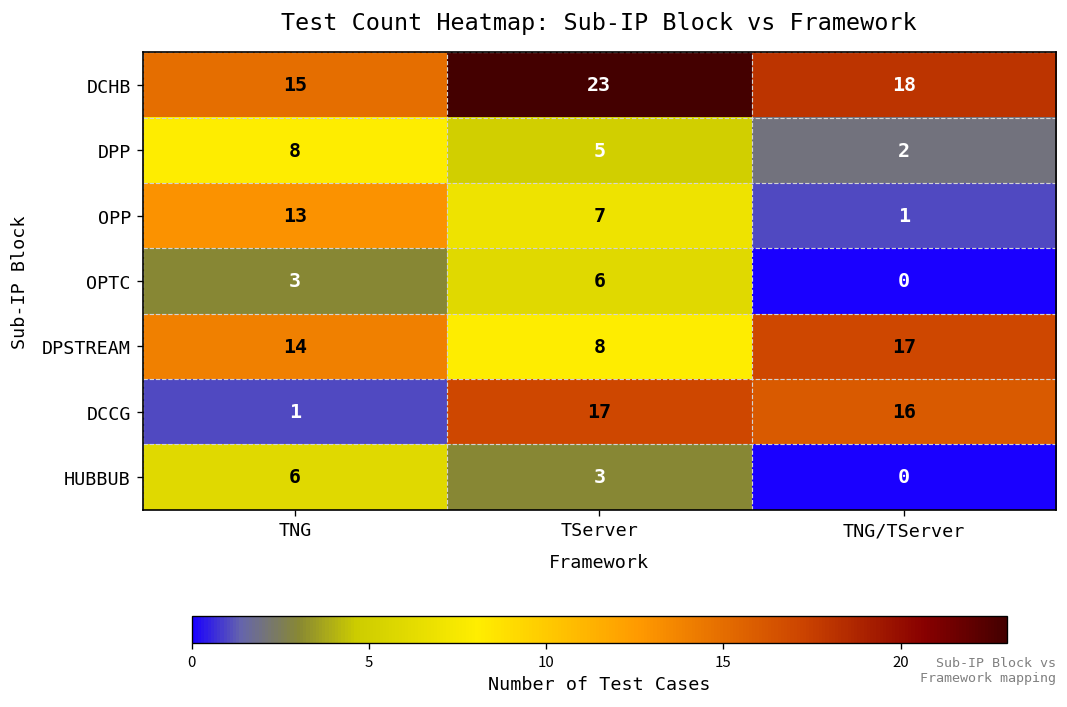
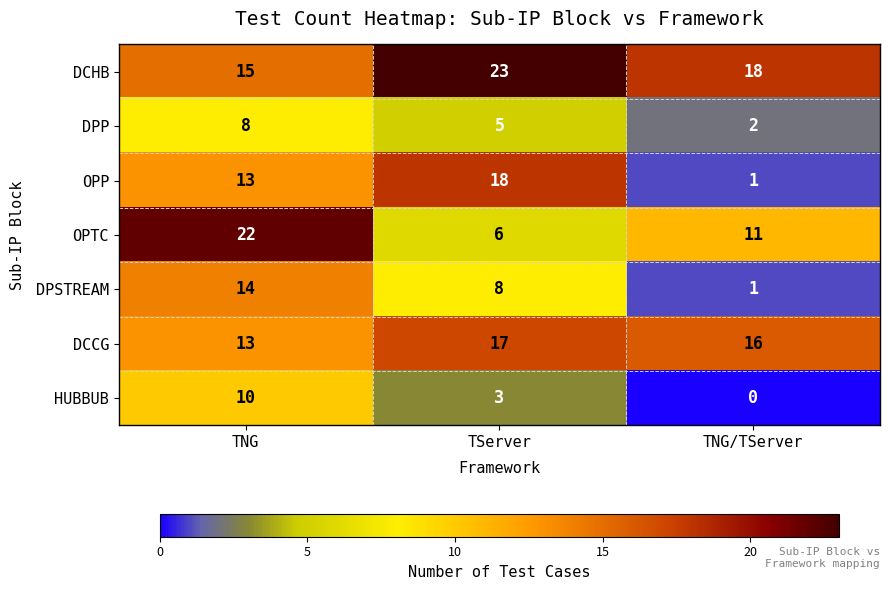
OPP, TServer: 7 -> 18
OPTC, TNG: 3 -> 22
OPTC, TNG/TServer: 0 -> 11
DPSTREAM, TNG/TServer: 17 -> 1
DCCG, TNG: 1 -> 13
HUBBUB, TNG: 6 -> 10
